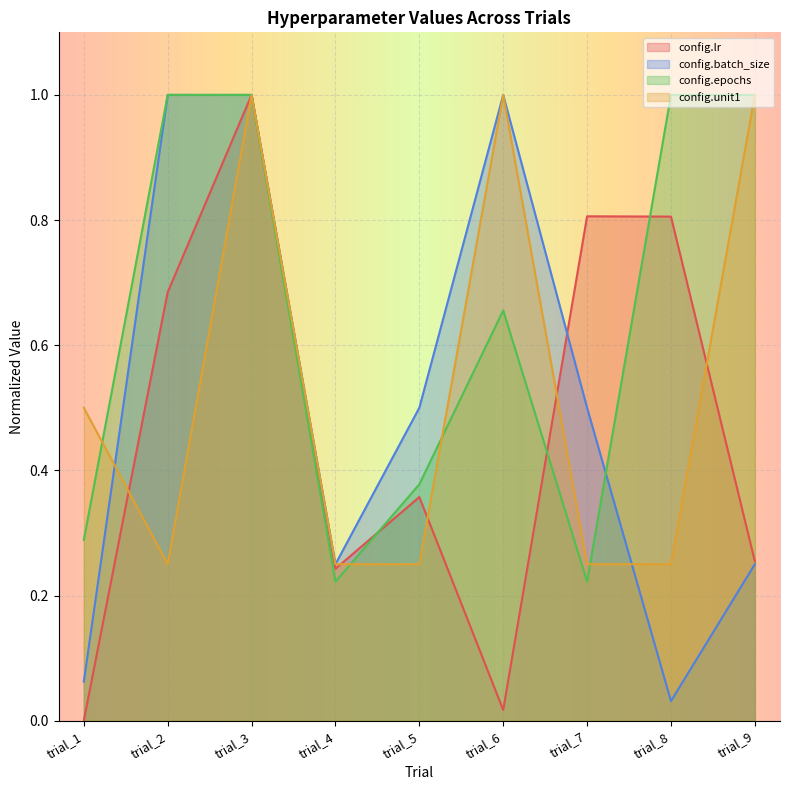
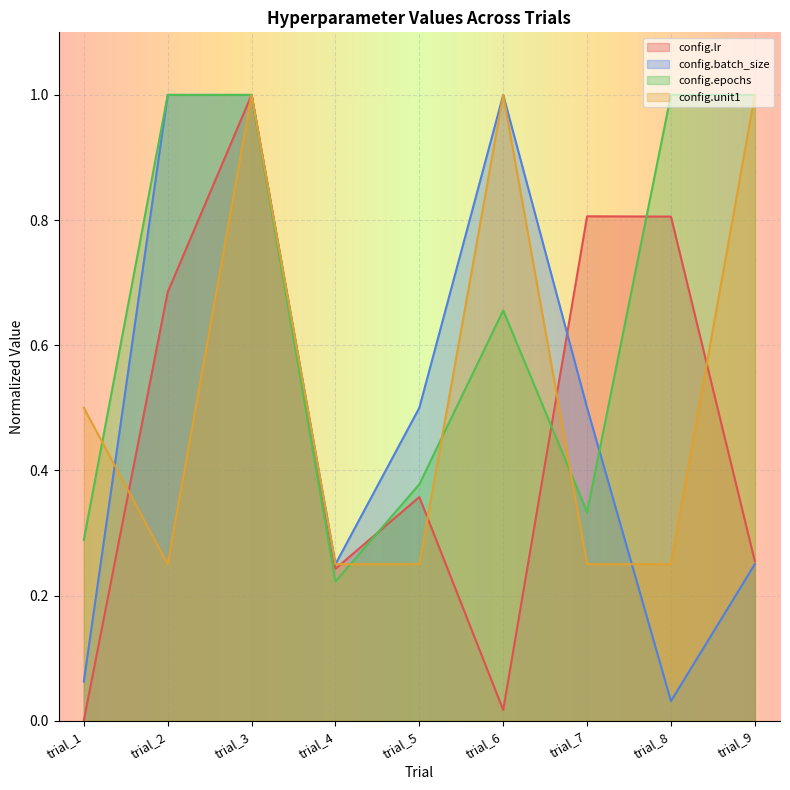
config.epochs, trial_7: 0.22 -> 0.33
